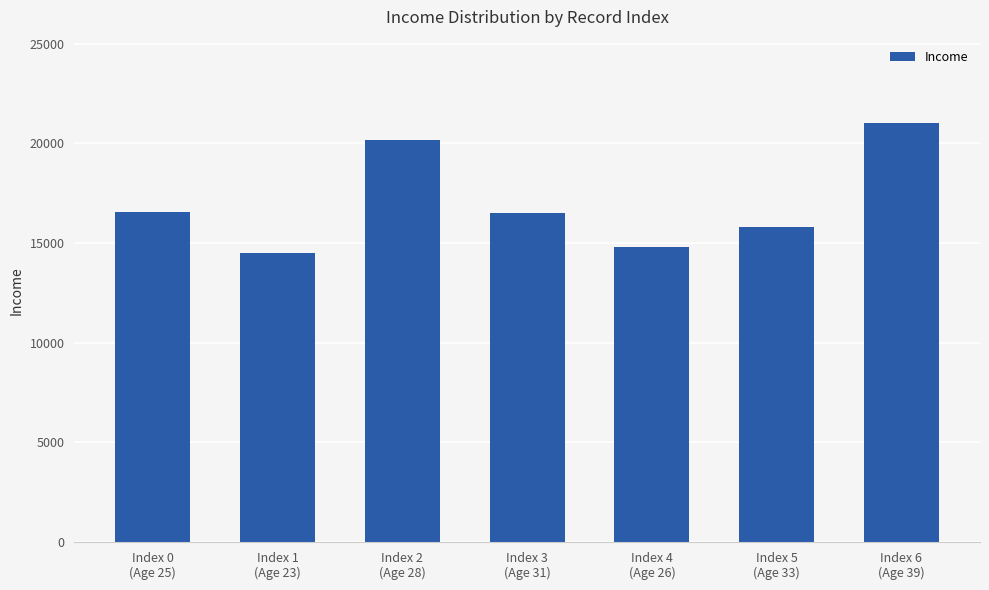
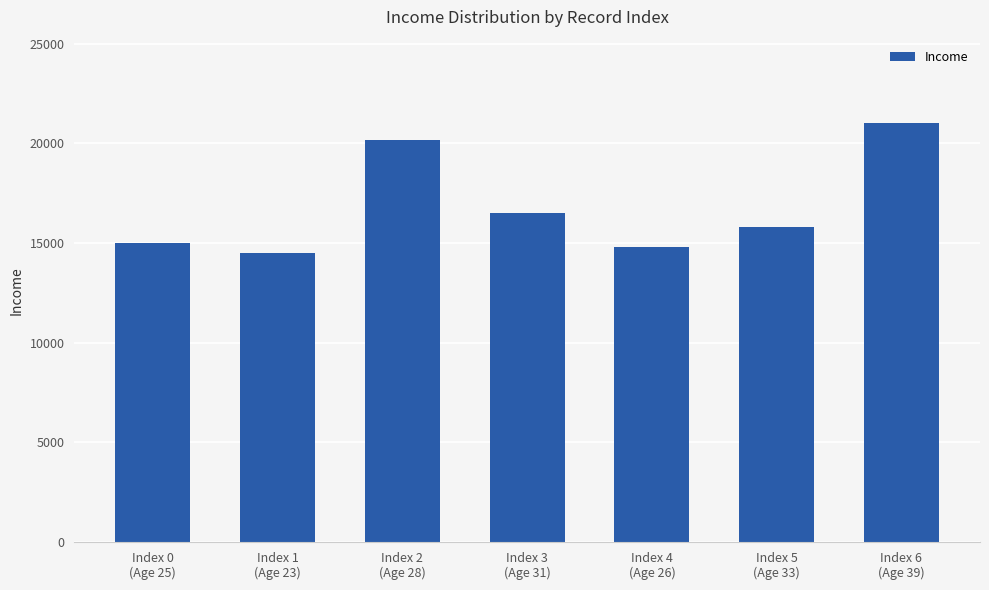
Index 0 (Age 25): 16500 -> 15000
